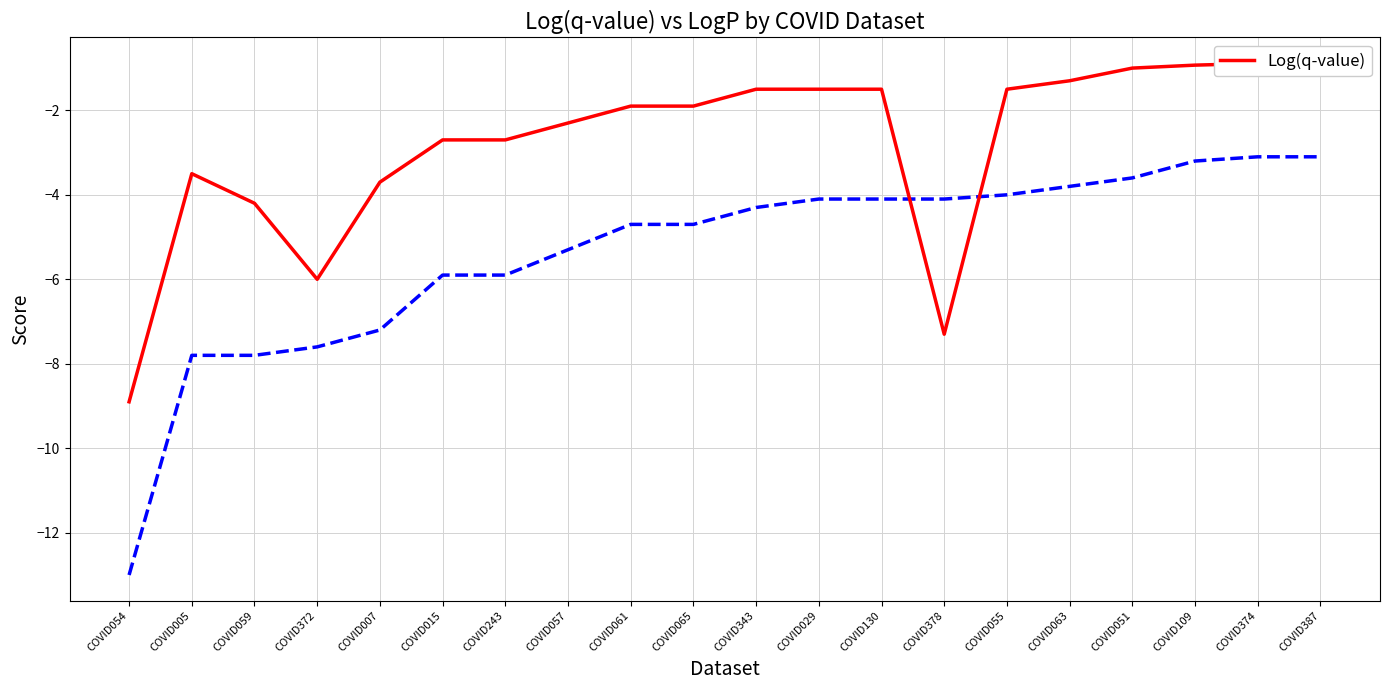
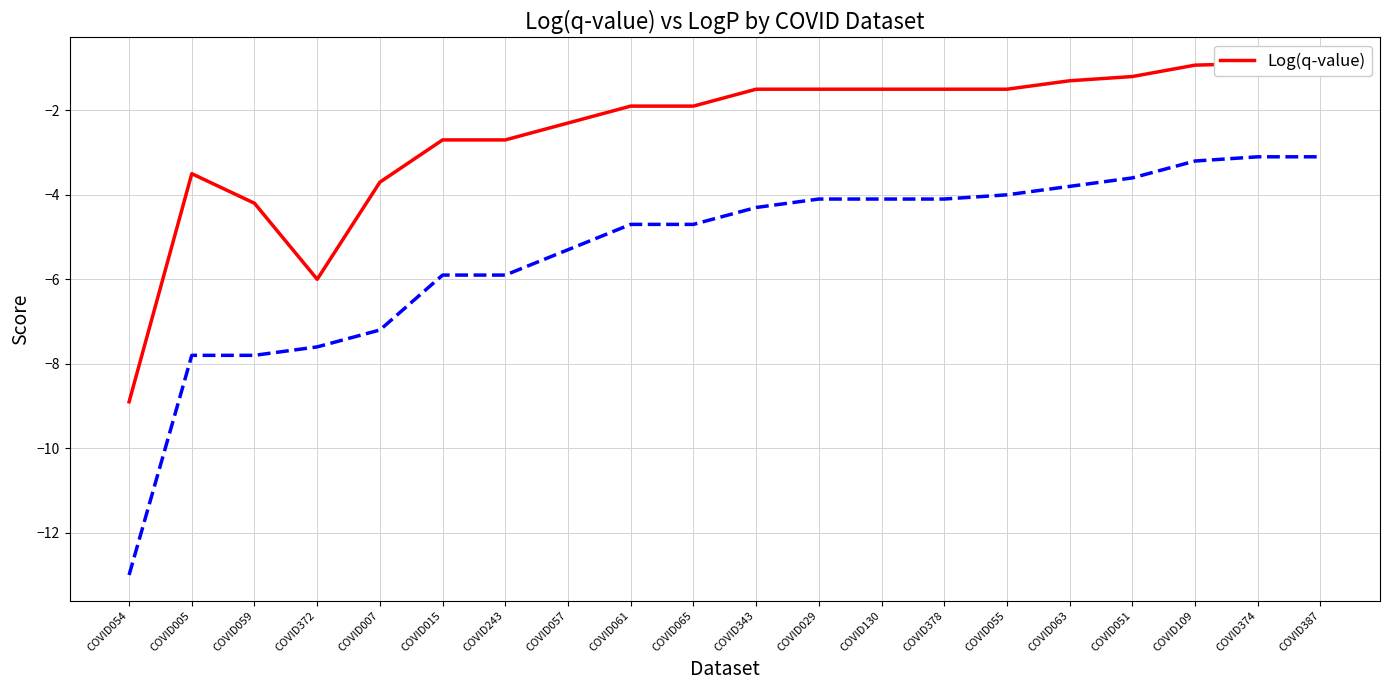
Log(q-value), COVID378: -7.3 -> -1.5
Log(q-value), COVID051: -1.0 -> -1.2
